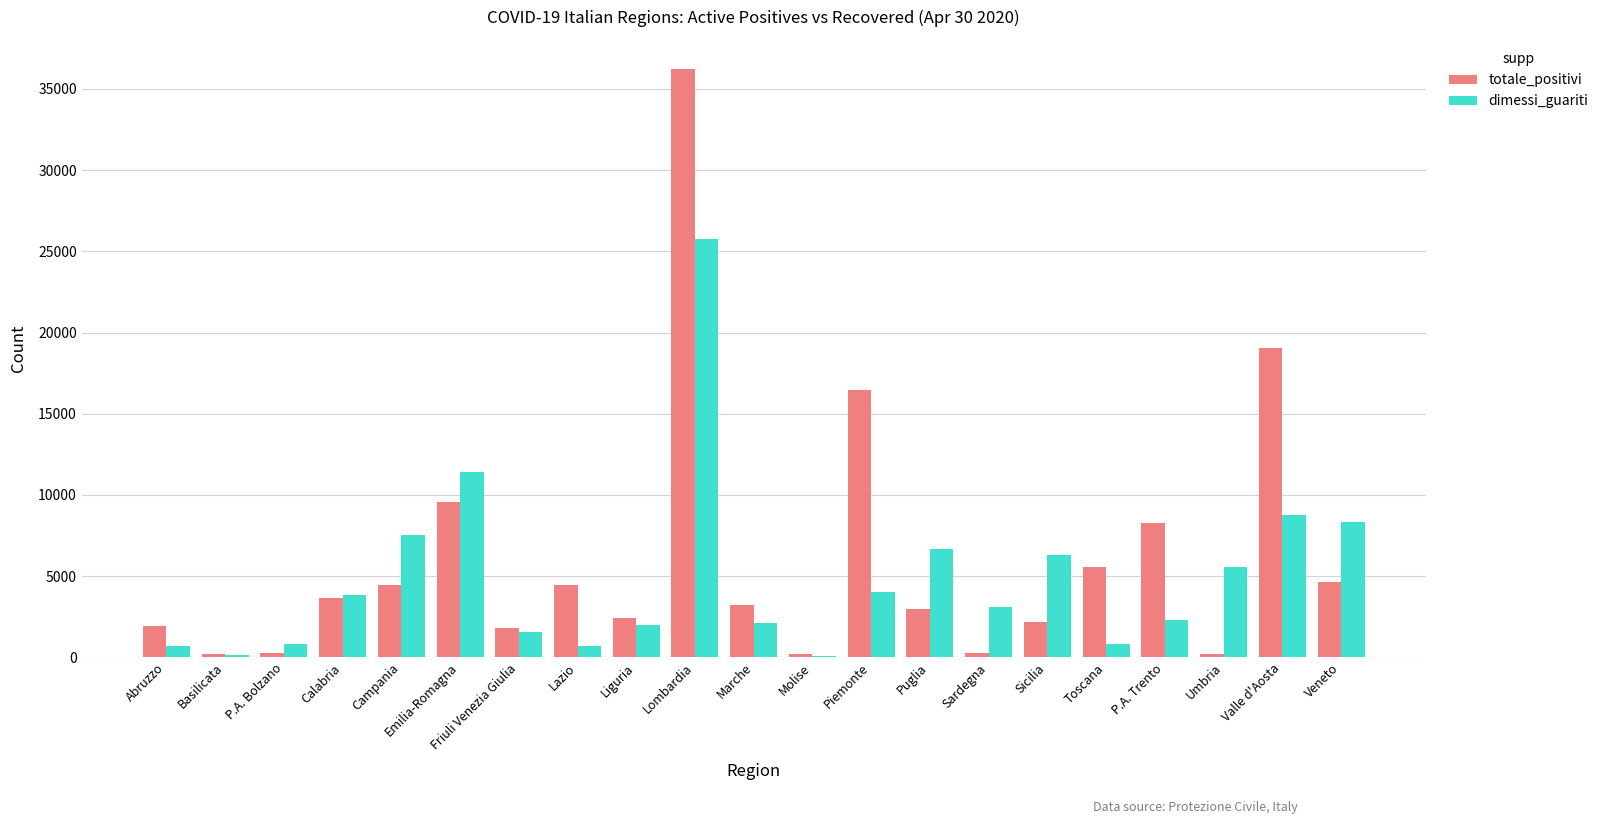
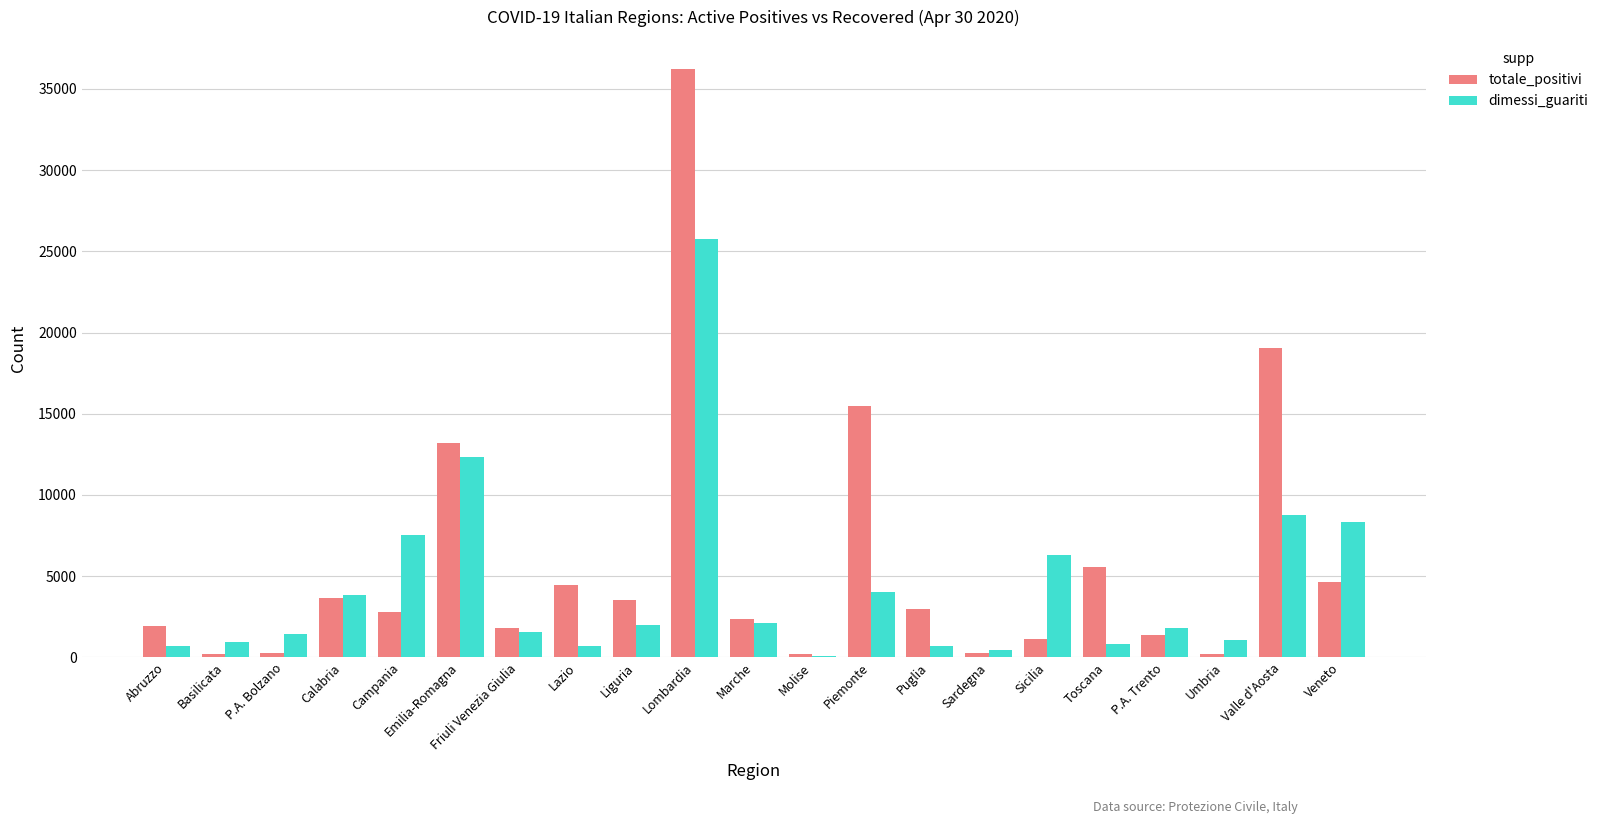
dimessi_guariti, Basilicata: 200 -> 1000
dimessi_guariti, P.A. Bolzano: 800 -> 1400
totale_positivi, Campania: 4400 -> 2800
totale_positivi, Emilia-Romagna: 9600 -> 13200
dimessi_guariti, Emilia-Romagna: 11400 -> 12300
totale_positivi, Liguria: 2400 -> 3600
totale_positivi, Marche: 3200 -> 2300
totale_positivi, Piemonte: 16500 -> 15500
dimessi_guariti, Puglia: 6700 -> 700
dimessi_guariti, Sardegna: 3100 -> 400
totale_positivi, Sicilia: 2200 -> 1200
totale_positivi, P.A. Trento: 8300 -> 1400
dimessi_guariti, P.A. Trento: 2300 -> 1800
dimessi_guariti, Umbria: 5600 -> 1100
